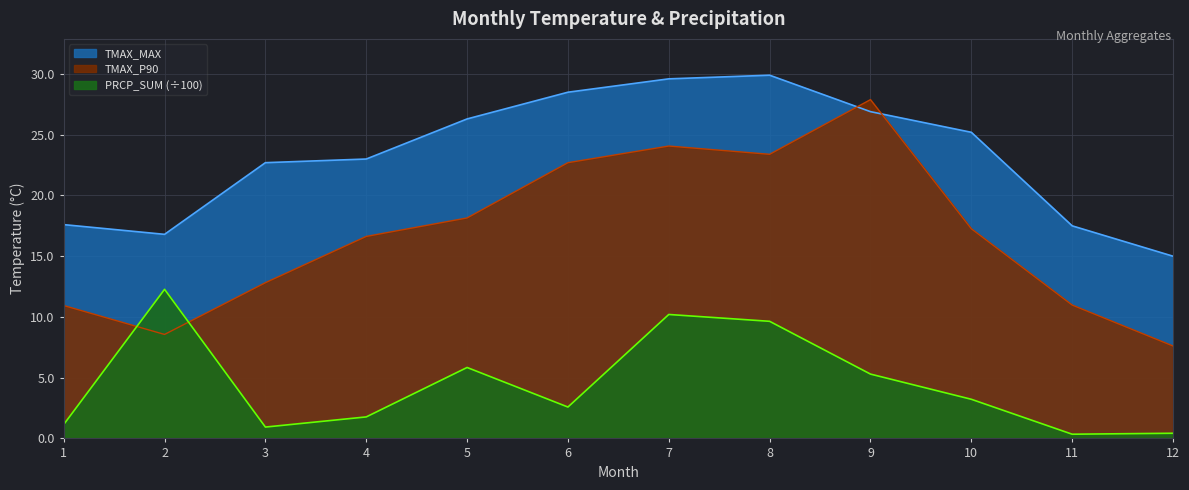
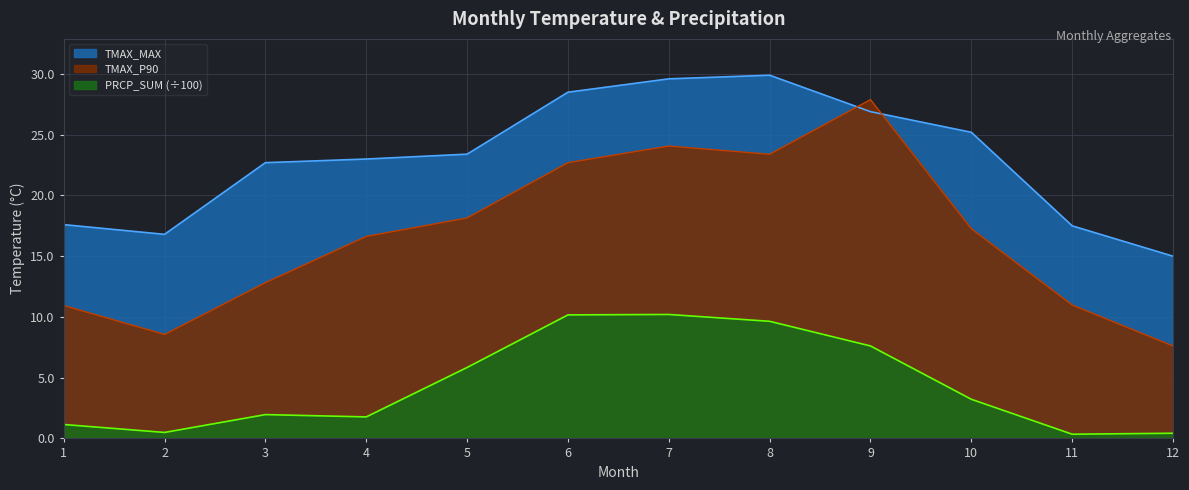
PRCP_SUM (÷100), 2: 12.3 -> 0.5
PRCP_SUM (÷100), 3: 0.9 -> 2.0
TMAX_MAX, 5: 26.3 -> 23.4
PRCP_SUM (÷100), 6: 2.6 -> 10.2
PRCP_SUM (÷100), 9: 5.3 -> 7.6
